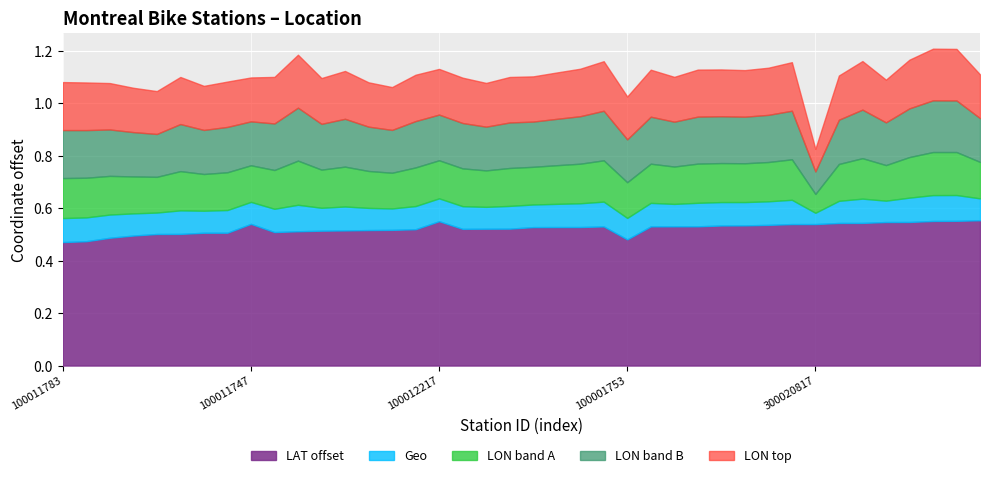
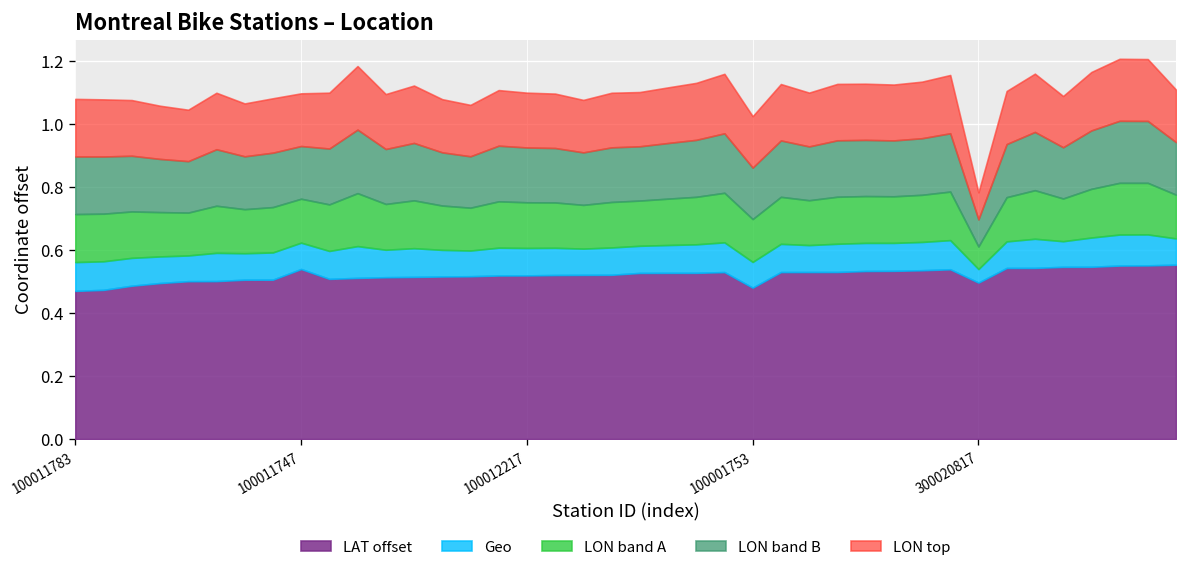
LAT offset, 100012217: 0.55 -> 0.52
LAT offset, 300020817: 0.54 -> 0.50
